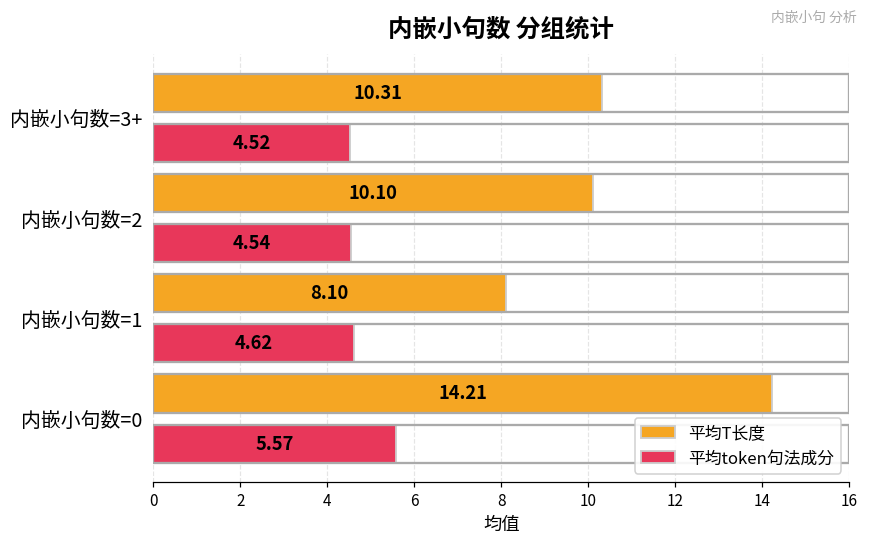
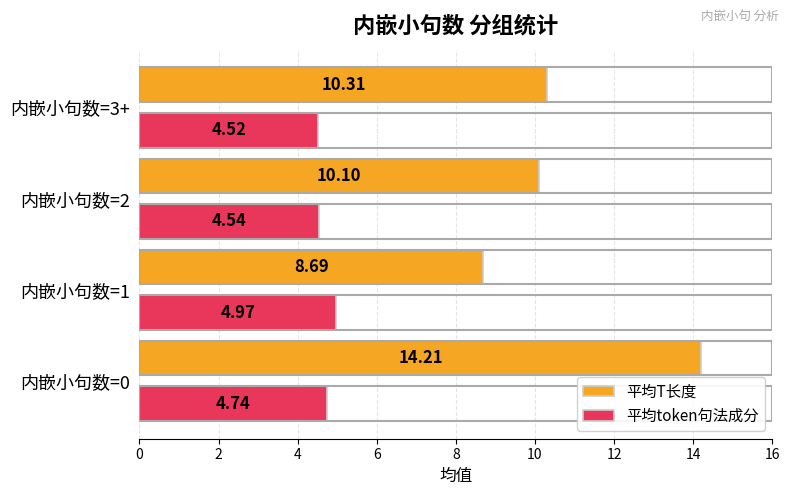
平均T长度, 内嵌小句数=1: 8.10 -> 8.69
平均token句法成分, 内嵌小句数=1: 4.62 -> 4.97
平均token句法成分, 内嵌小句数=0: 5.57 -> 4.74
